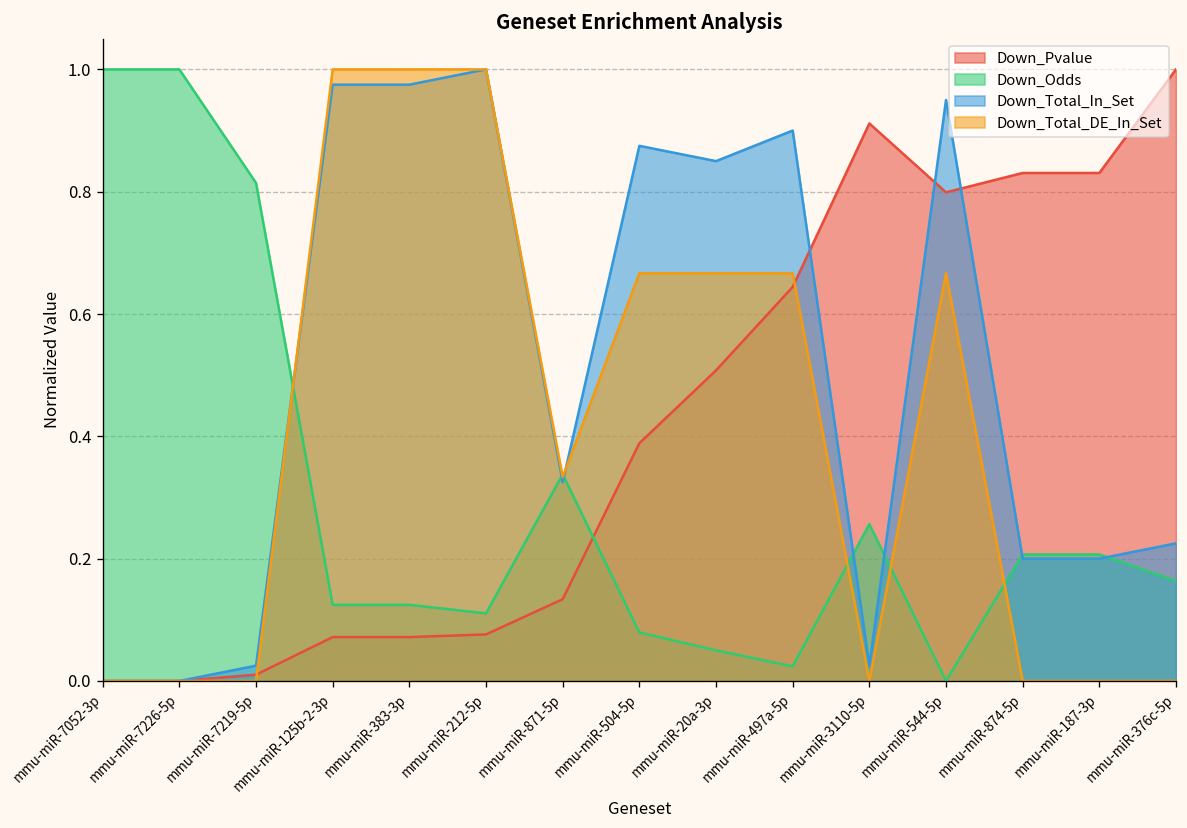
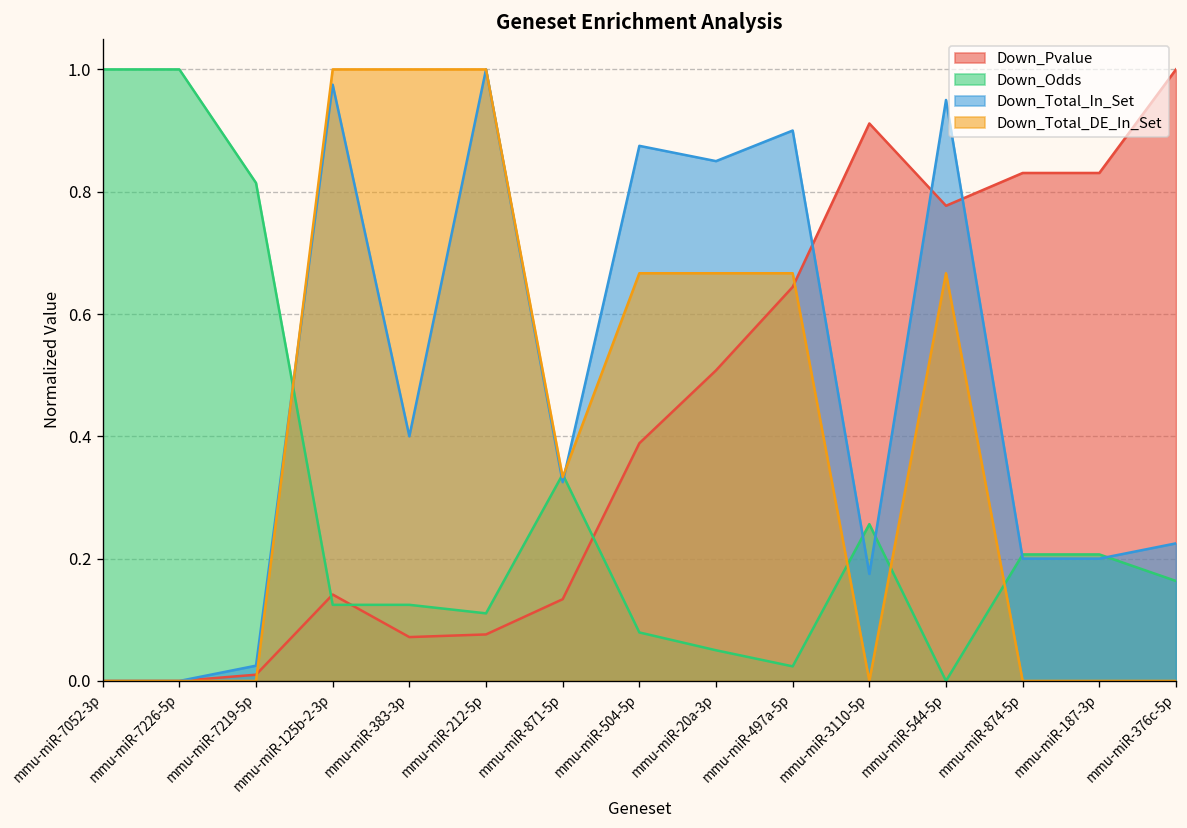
Down_Pvalue, mmu-miR-125b-2-3p: 0.07 -> 0.14
Down_Total_In_Set, mmu-miR-383-3p: 0.98 -> 0.40
Down_Total_In_Set, mmu-miR-3110-5p: 0.03 -> 0.18
Down_Pvalue, mmu-miR-544-5p: 0.80 -> 0.78
